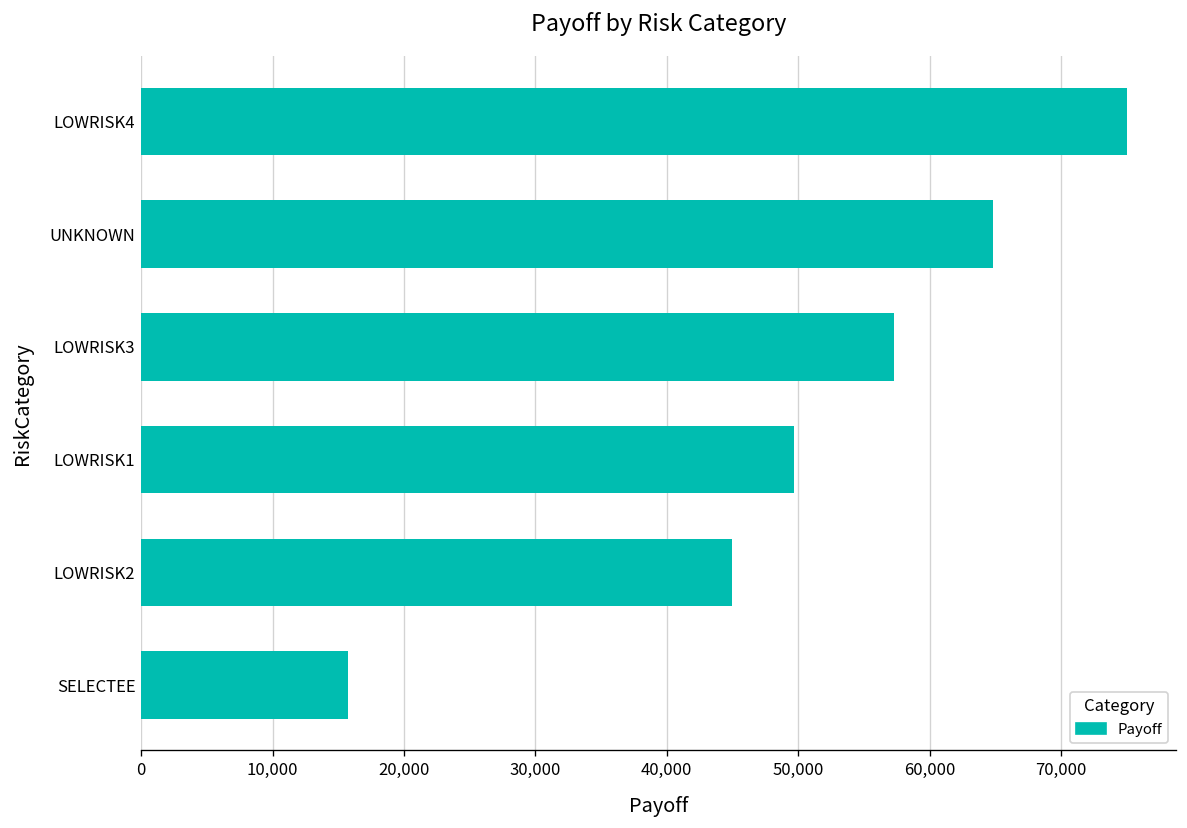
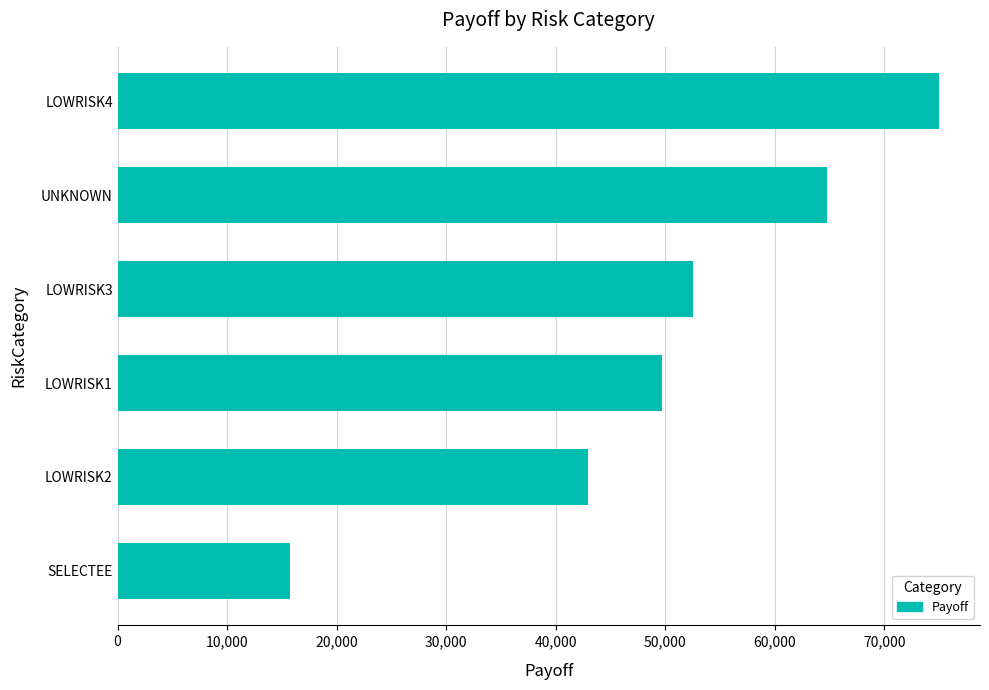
LOWRISK3: 57,300 -> 52,500
LOWRISK2: 45,000 -> 43,000
